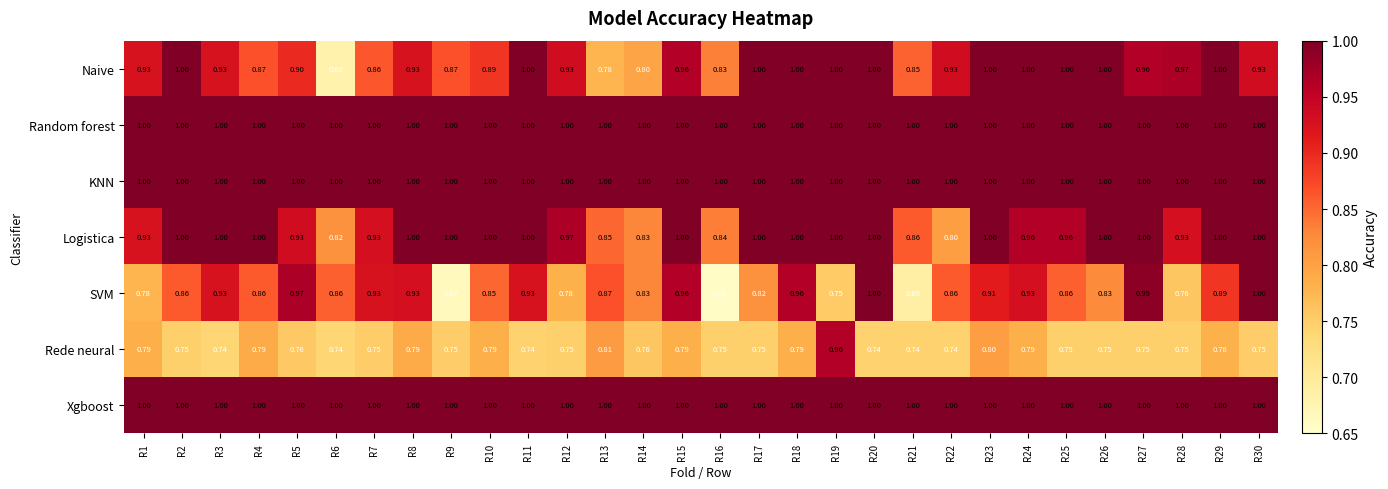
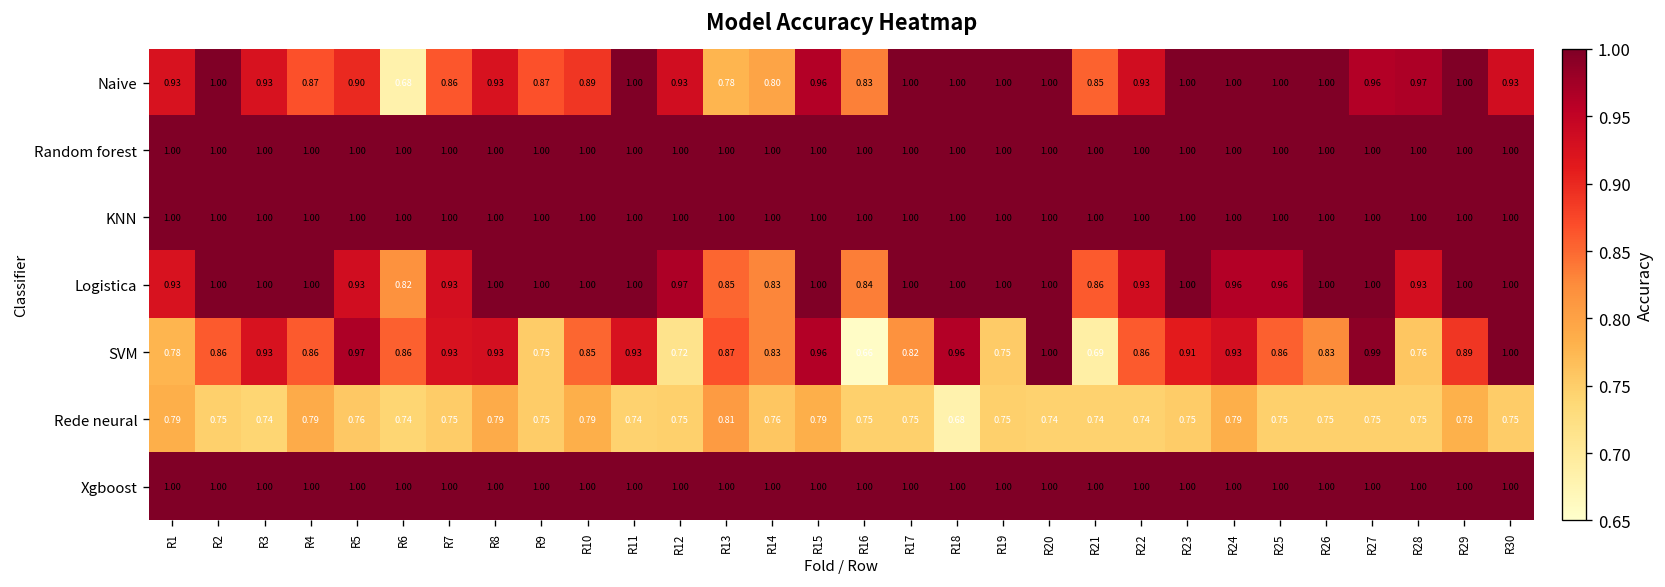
Logistica, R22: 0.80 -> 0.93
SVM, R9: 0.67 -> 0.75
SVM, R12: 0.78 -> 0.72
Rede neural, R18: 0.79 -> 0.68
Rede neural, R19: 0.96 -> 0.75
Rede neural, R23: 0.80 -> 0.75
